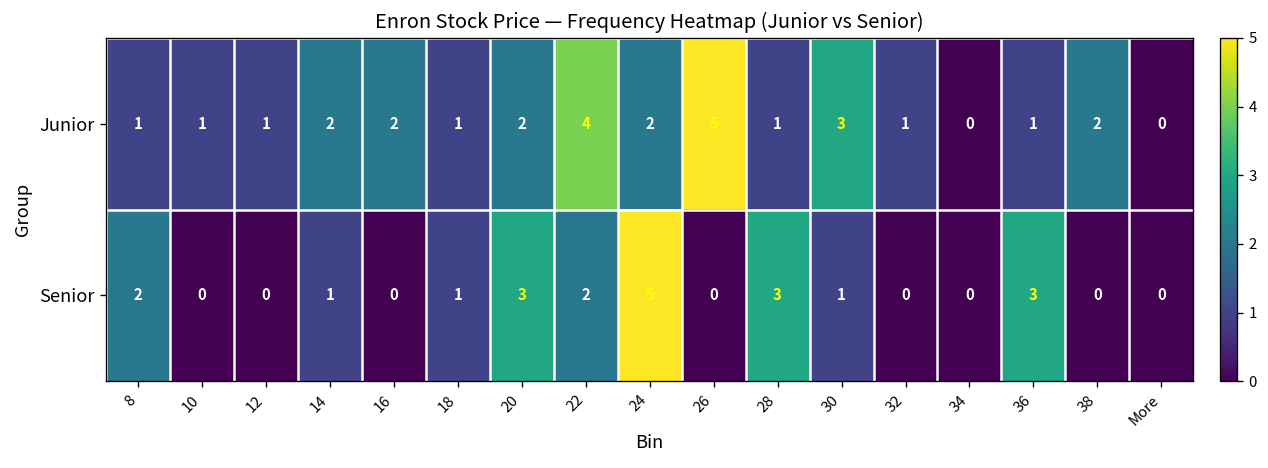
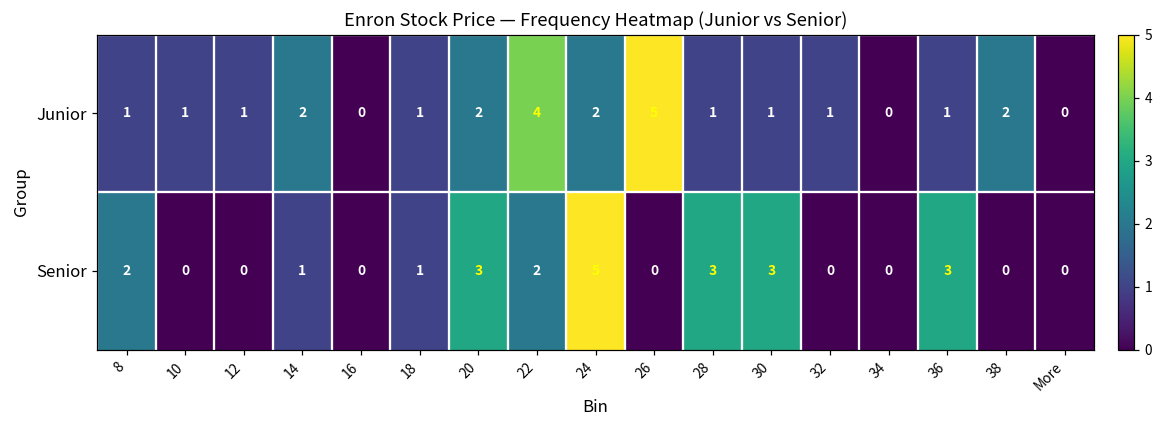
Junior, 16: 2 -> 0
Junior, 30: 3 -> 1
Senior, 30: 1 -> 3
